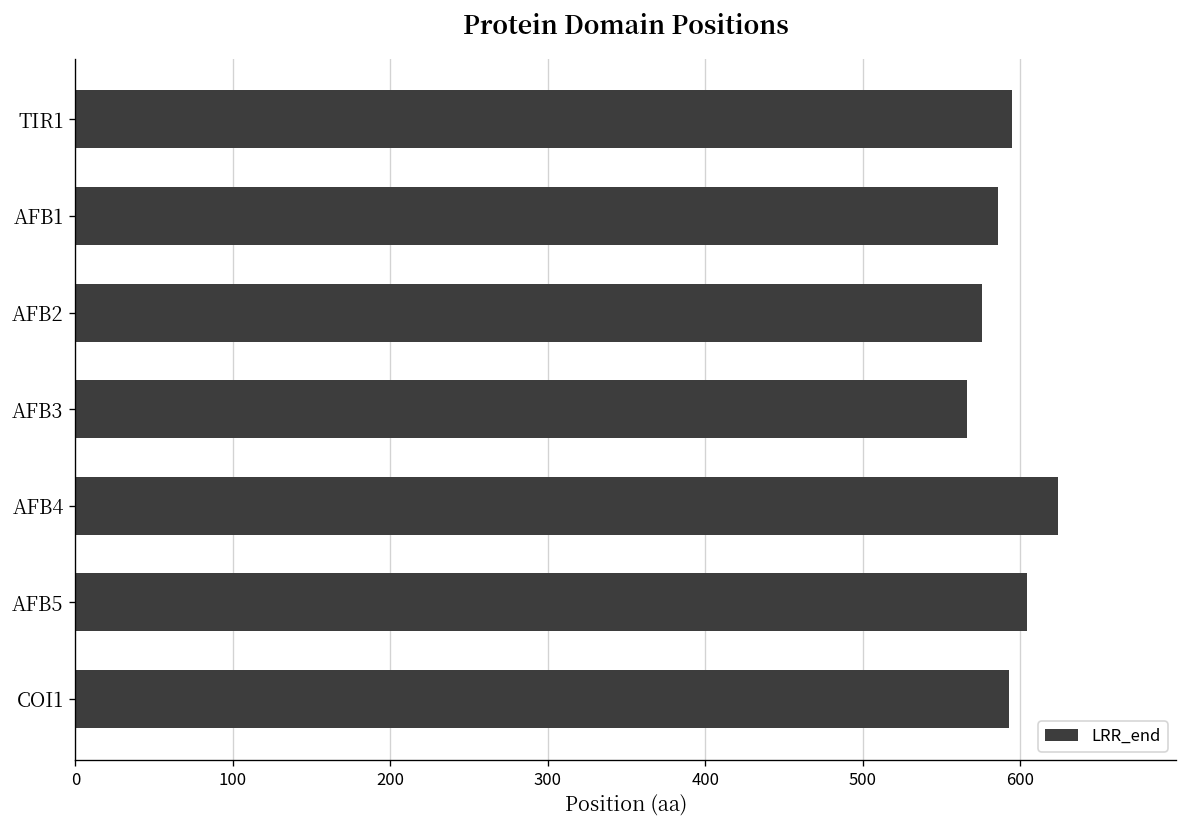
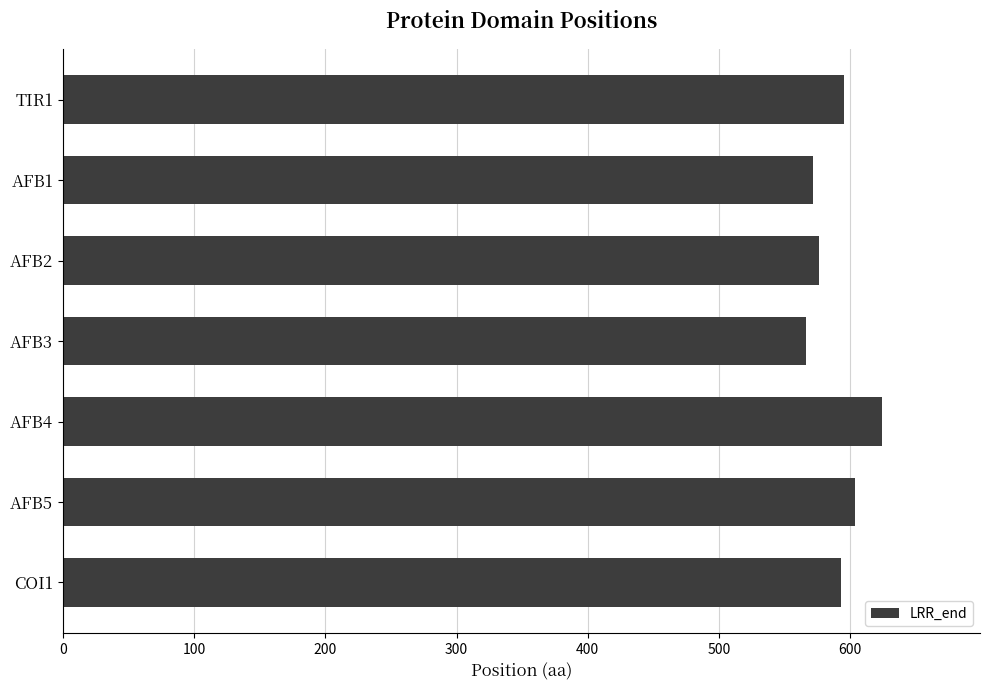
AFB1: 586 -> 572
